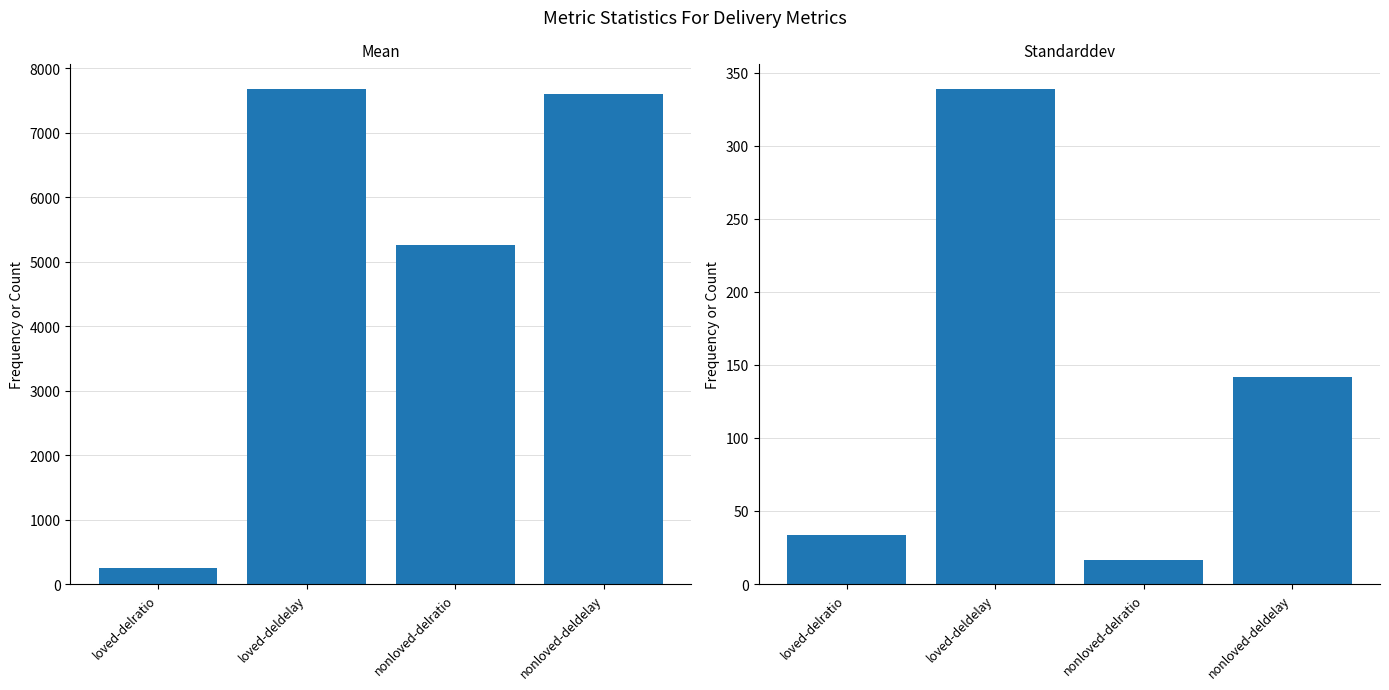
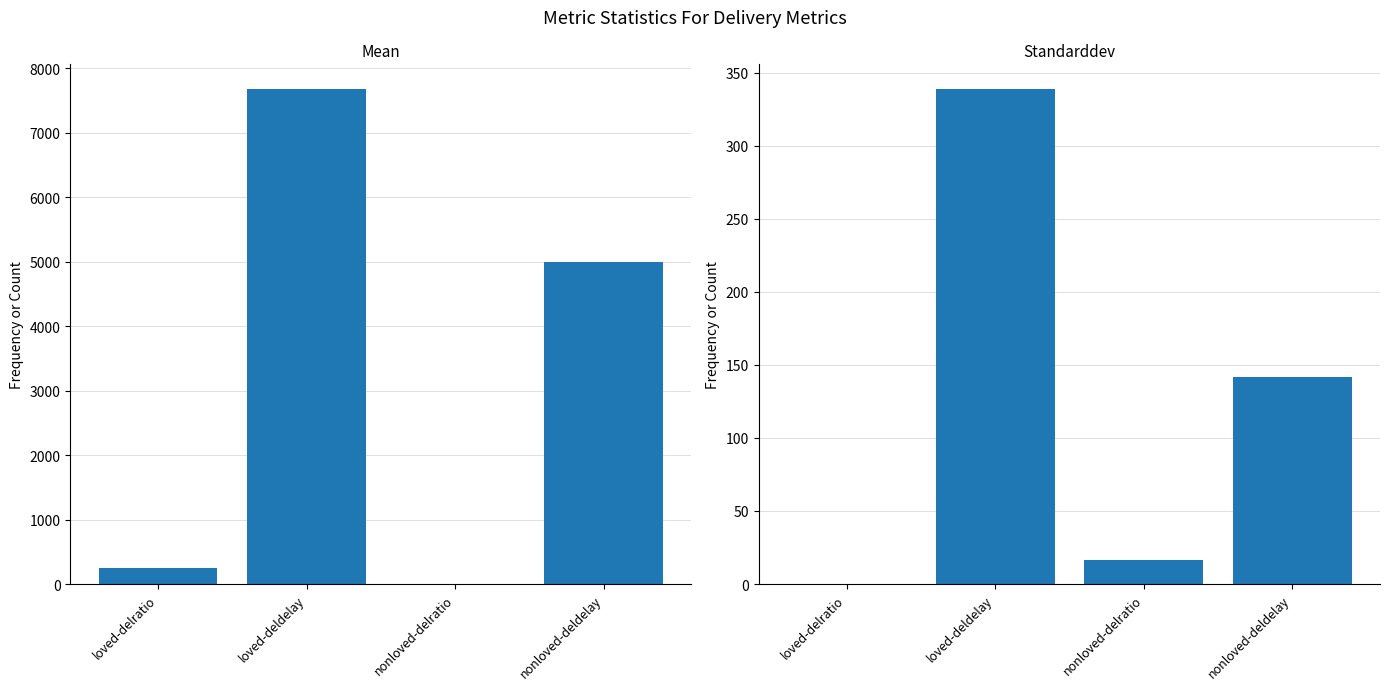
Mean, nonloved-delratio: 5300 -> 0
Mean, nonloved-deldelay: 7600 -> 5000
Standarddev, loved-delratio: 33 -> 0
